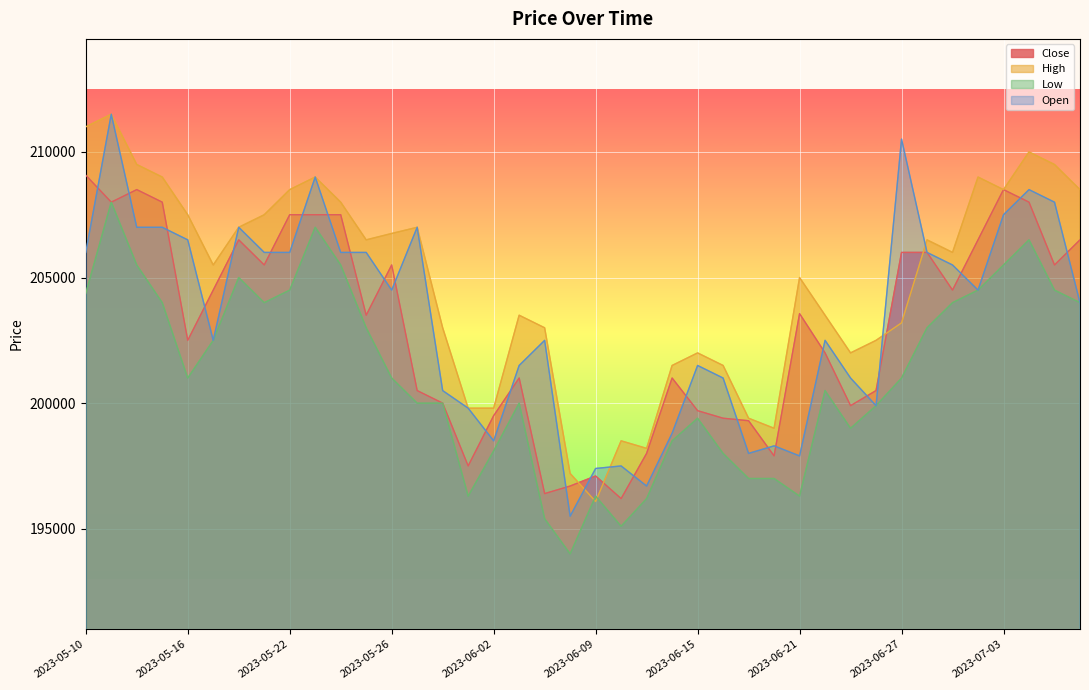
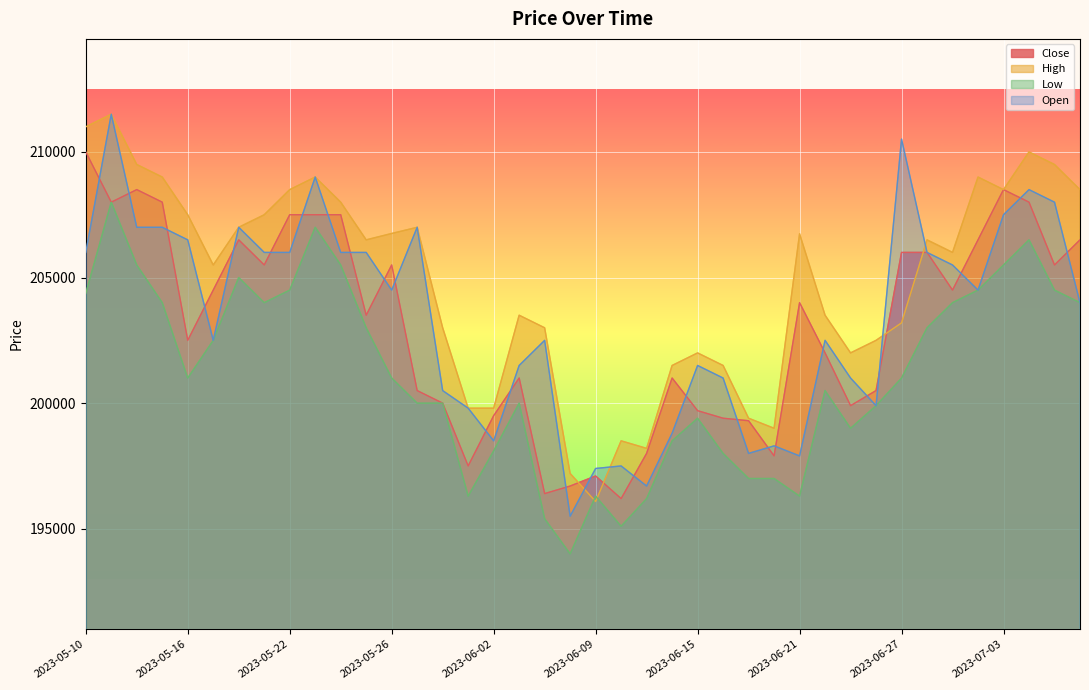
Close, 2023-05-10: 209100 -> 210000
Close, 2023-06-21: 203600 -> 204000
High, 2023-06-21: 205000 -> 206700
